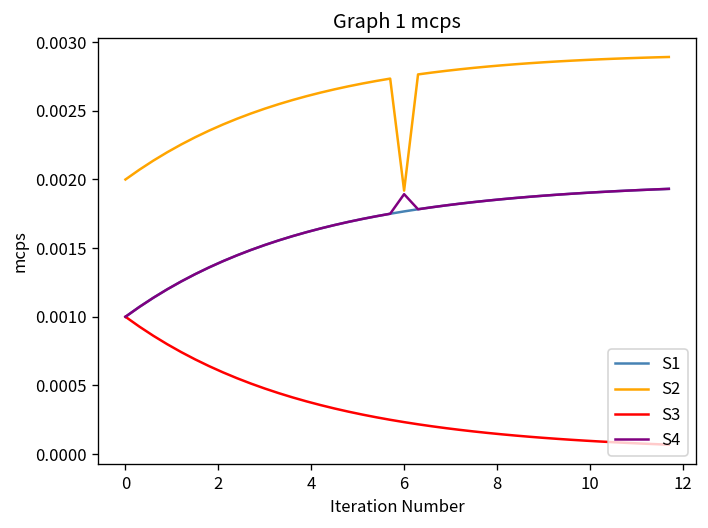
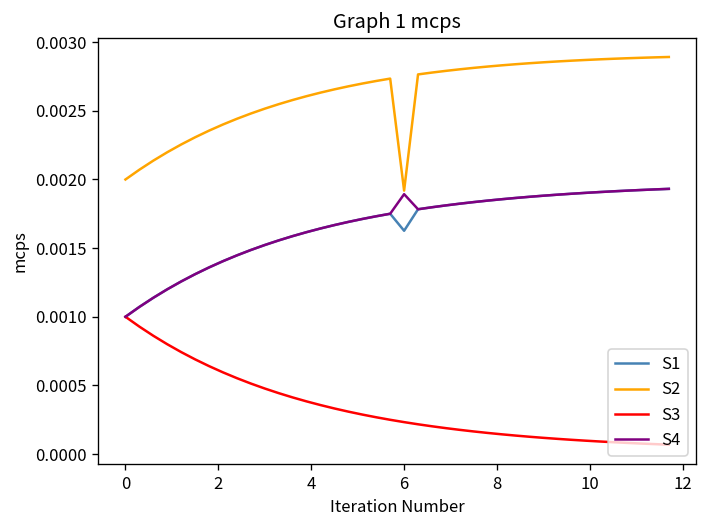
S1, 6: 0.00177 -> 0.00163
